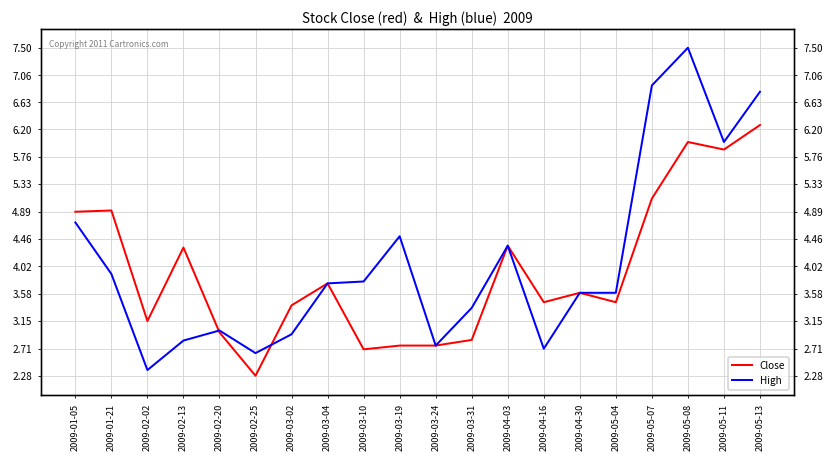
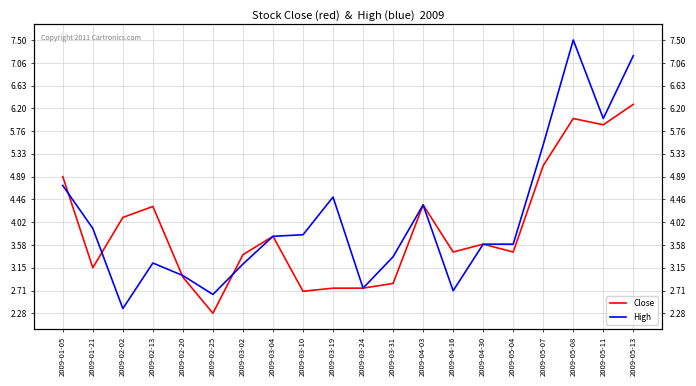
Close, 2009-01-21: 4.9 -> 3.2
Close, 2009-02-02: 3.2 -> 4.1
High, 2009-02-13: 2.8 -> 3.2
High, 2009-03-02: 2.9 -> 3.2
High, 2009-05-07: 6.9 -> 5.5
High, 2009-05-13: 6.8 -> 7.2
